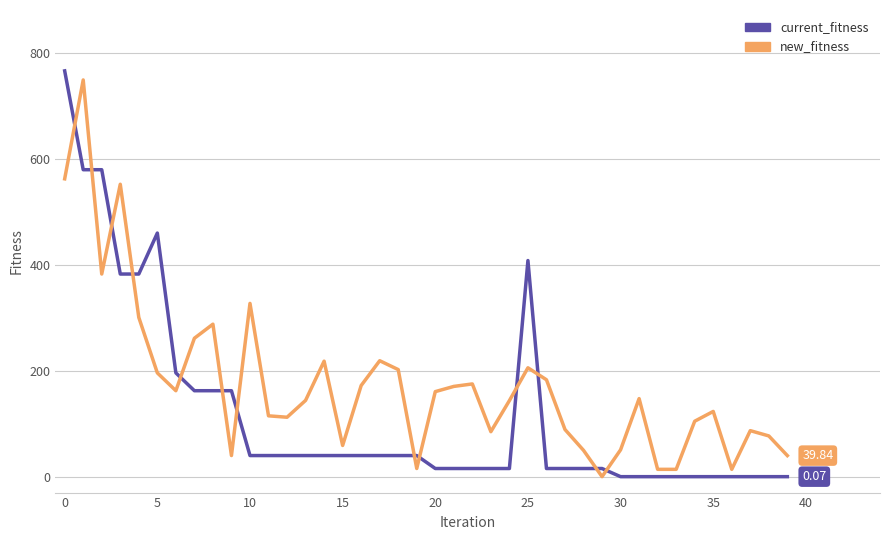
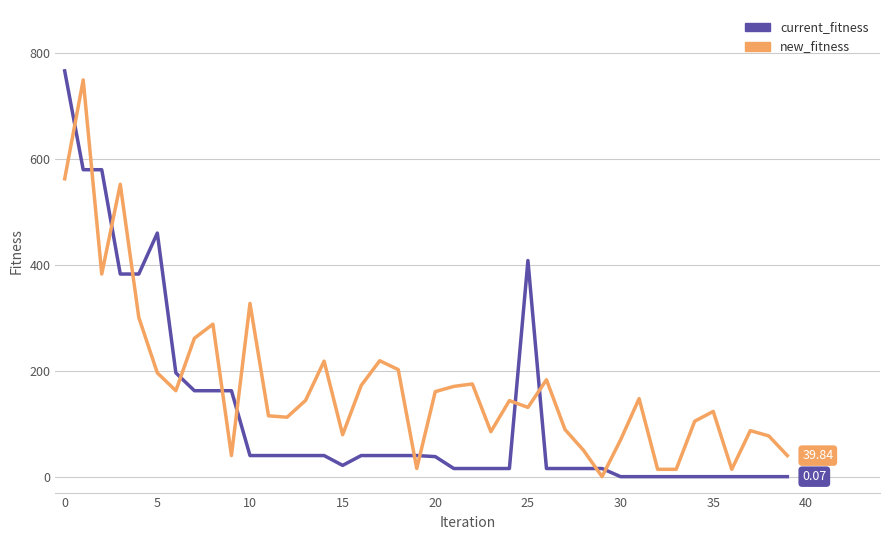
current_fitness, 15: 40 -> 20
new_fitness, 15: 60 -> 80
current_fitness, 20: 20 -> 40
new_fitness, 25: 210 -> 130
new_fitness, 30: 50 -> 70
